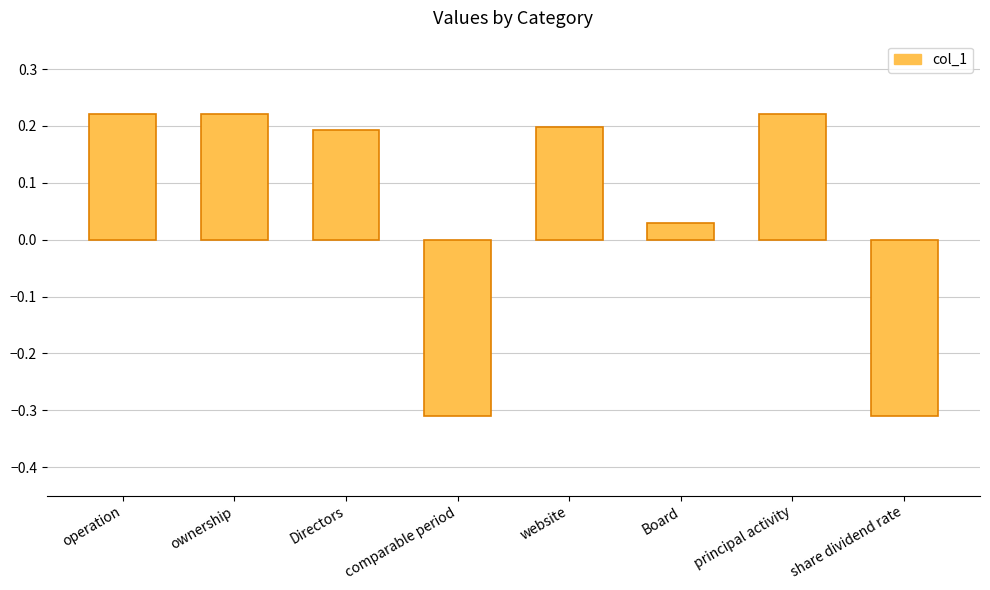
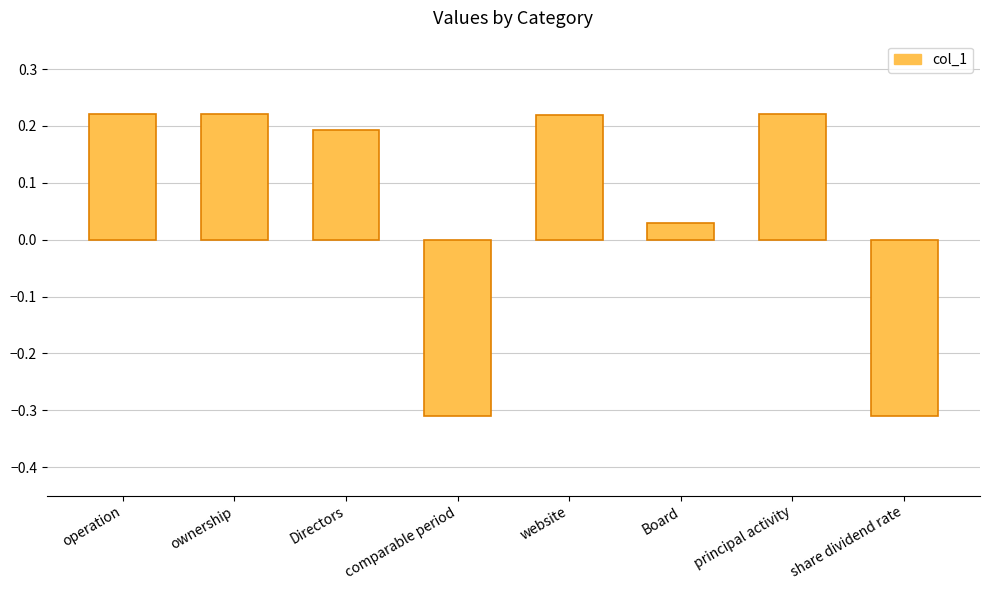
website: 0.20 -> 0.22
